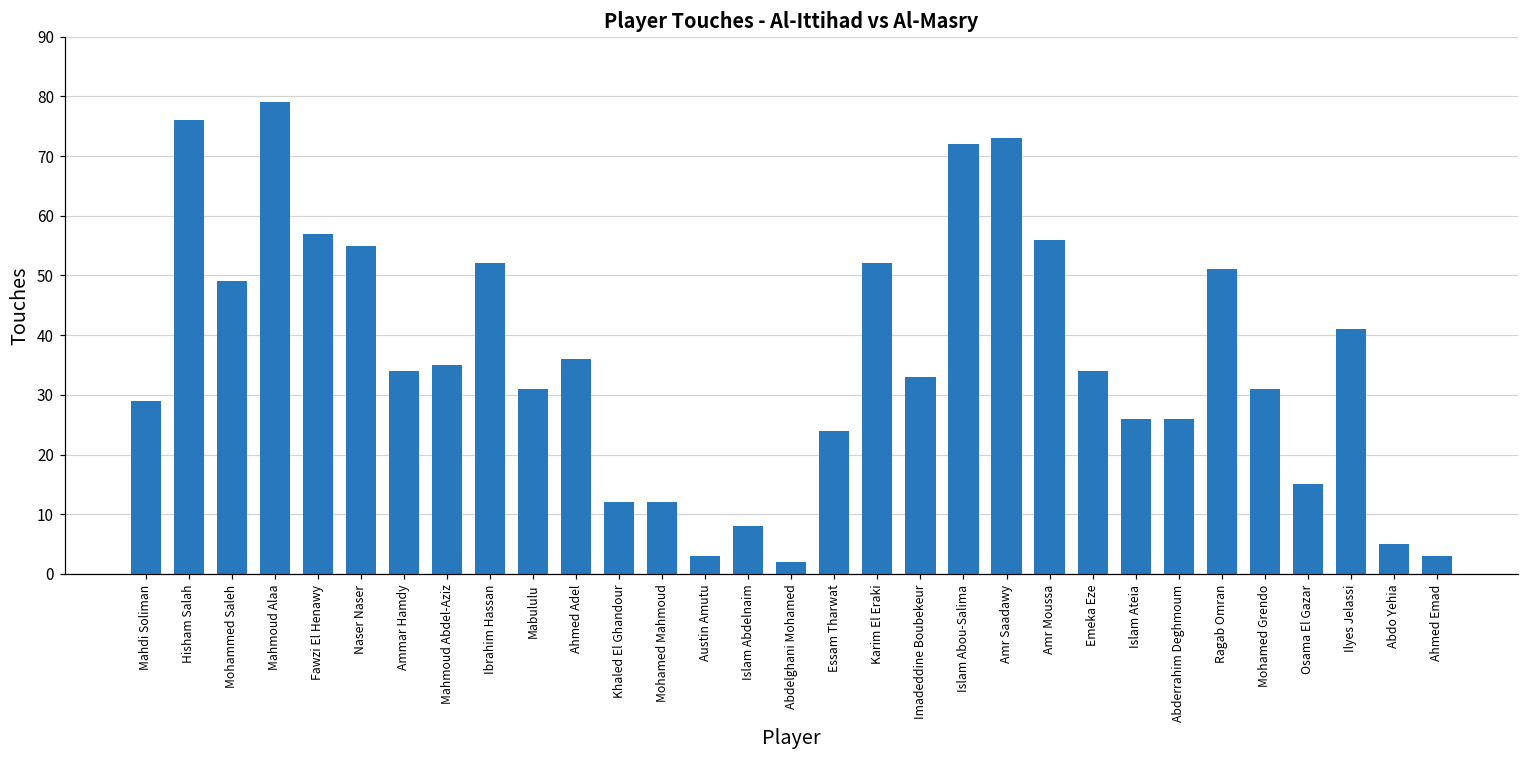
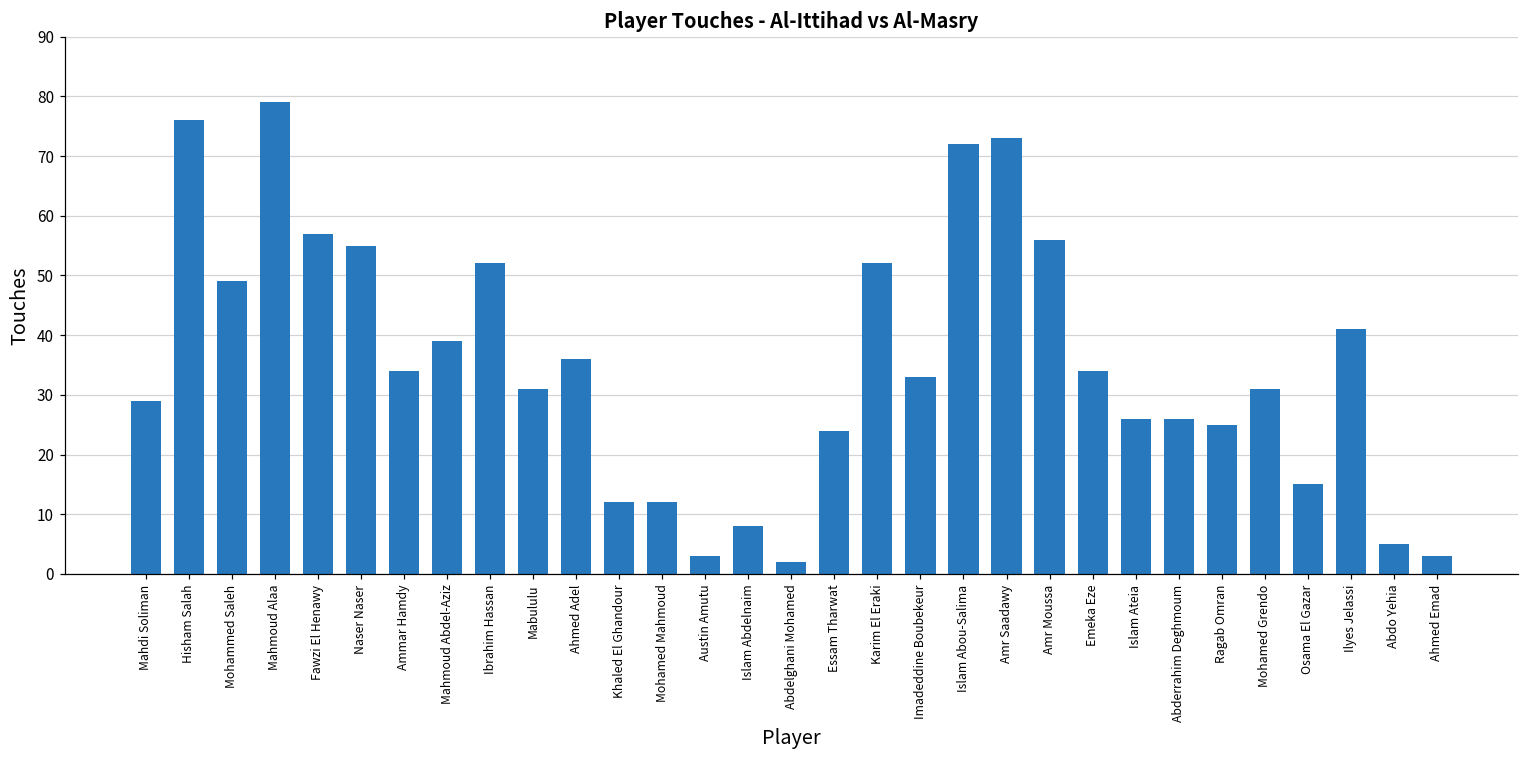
Mahmoud Abdel-Aziz: 35 -> 39
Ragab Omran: 51 -> 25
